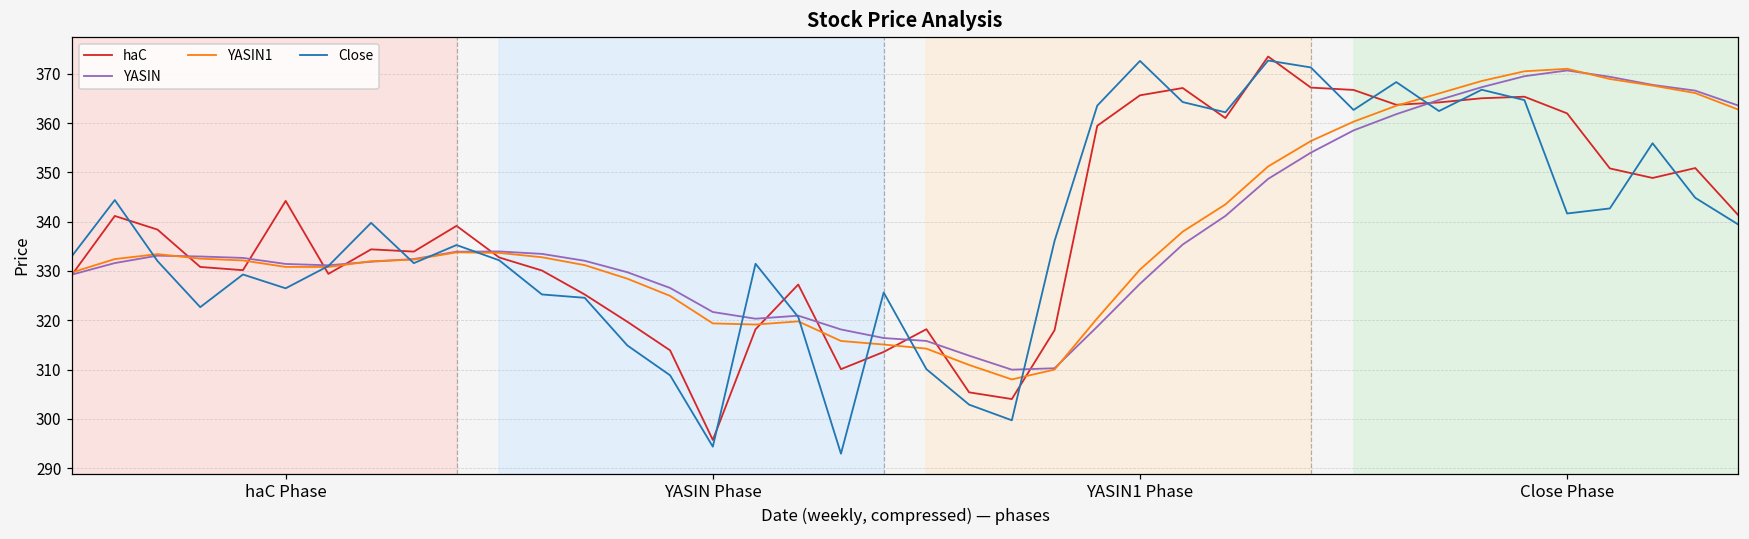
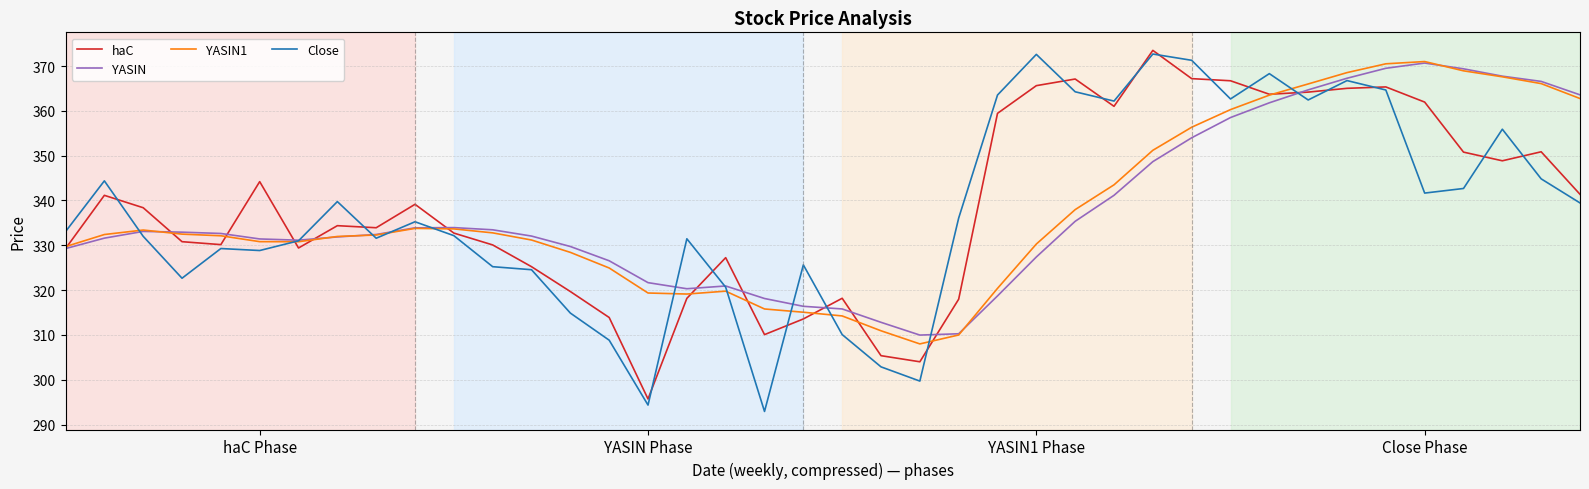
Close, haC Phase: 326 -> 329
